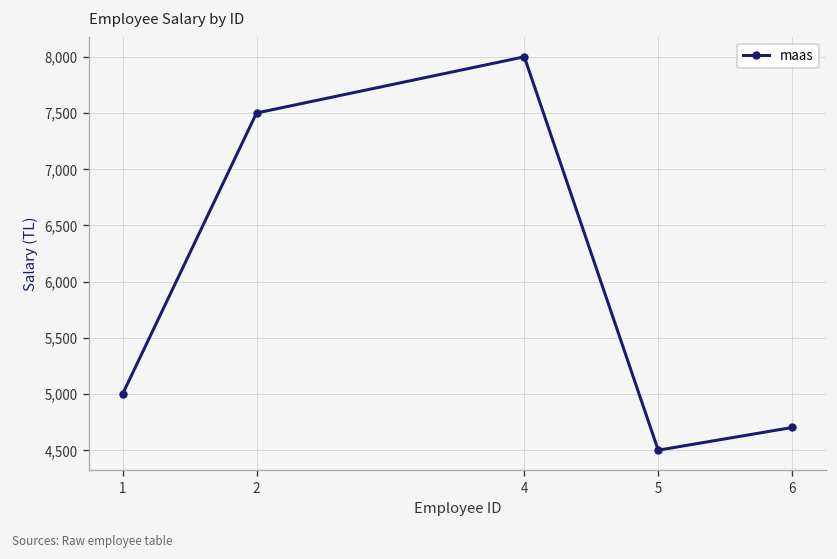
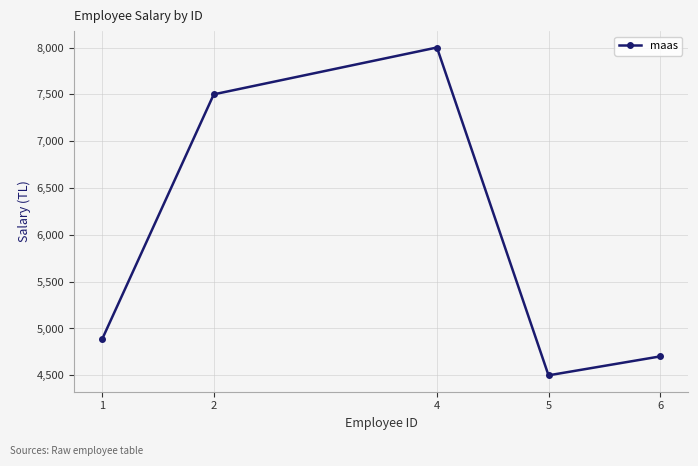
1: 5,000 -> 4,900
